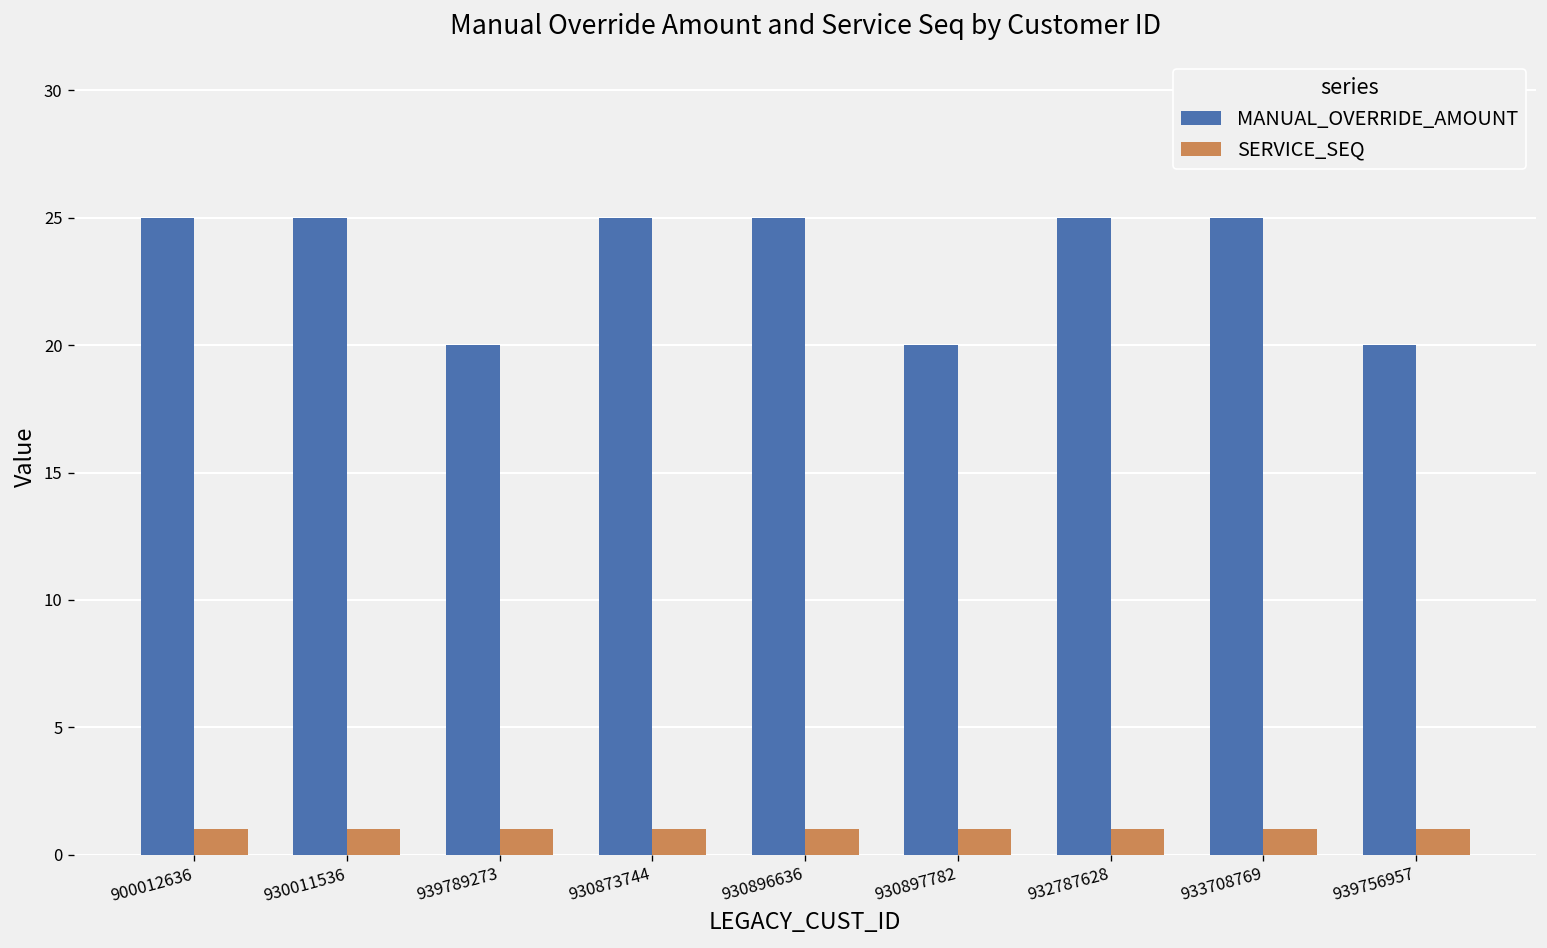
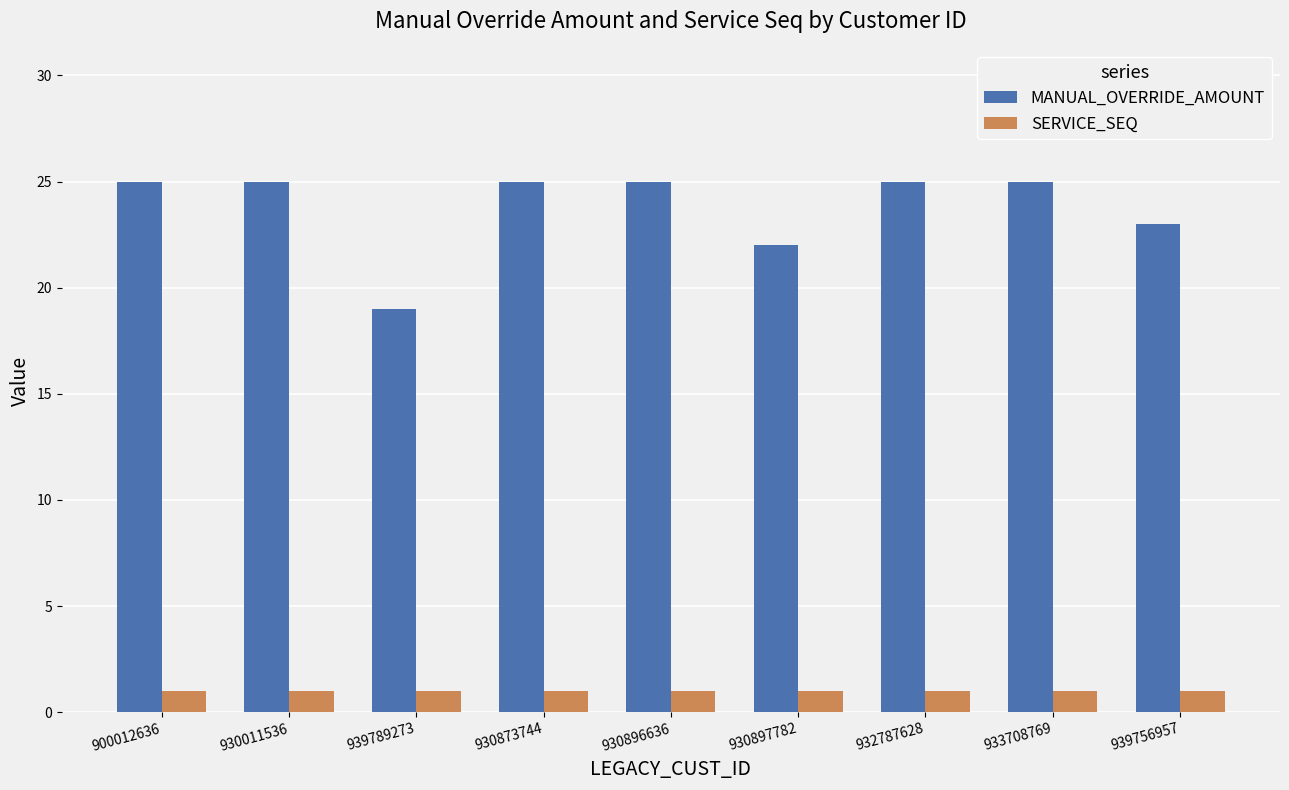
MANUAL_OVERRIDE_AMOUNT, 939789273: 20 -> 19
MANUAL_OVERRIDE_AMOUNT, 930897782: 20 -> 22
MANUAL_OVERRIDE_AMOUNT, 939756957: 20 -> 23
